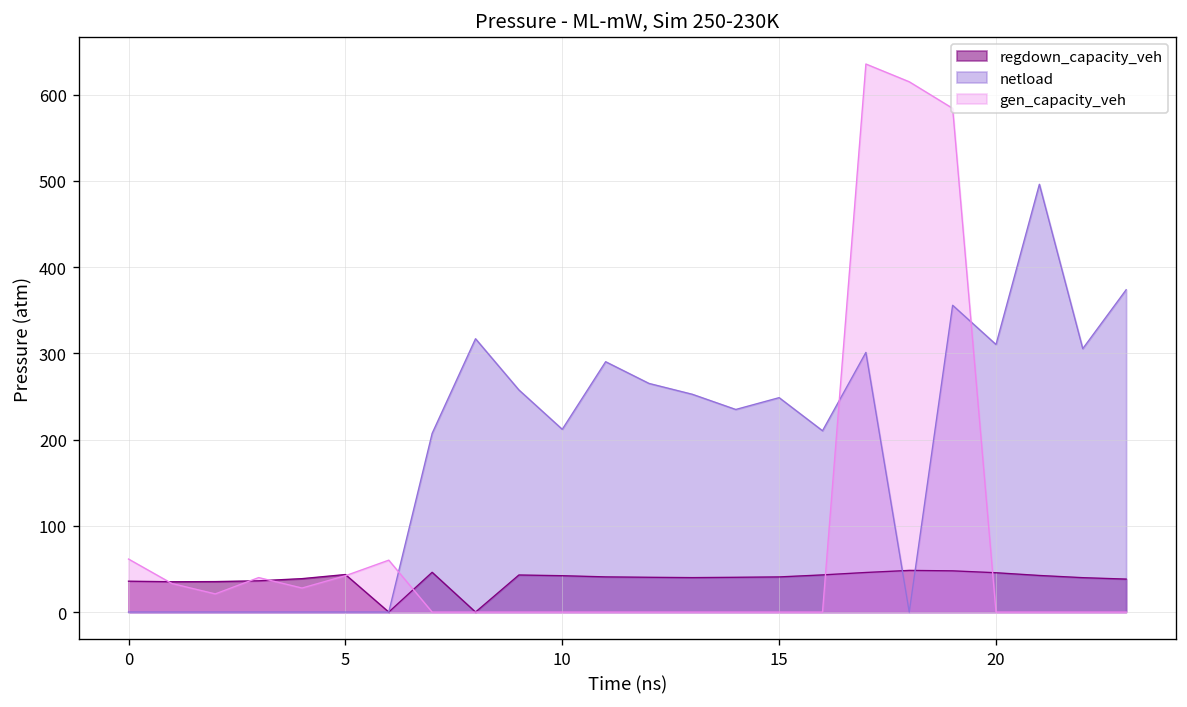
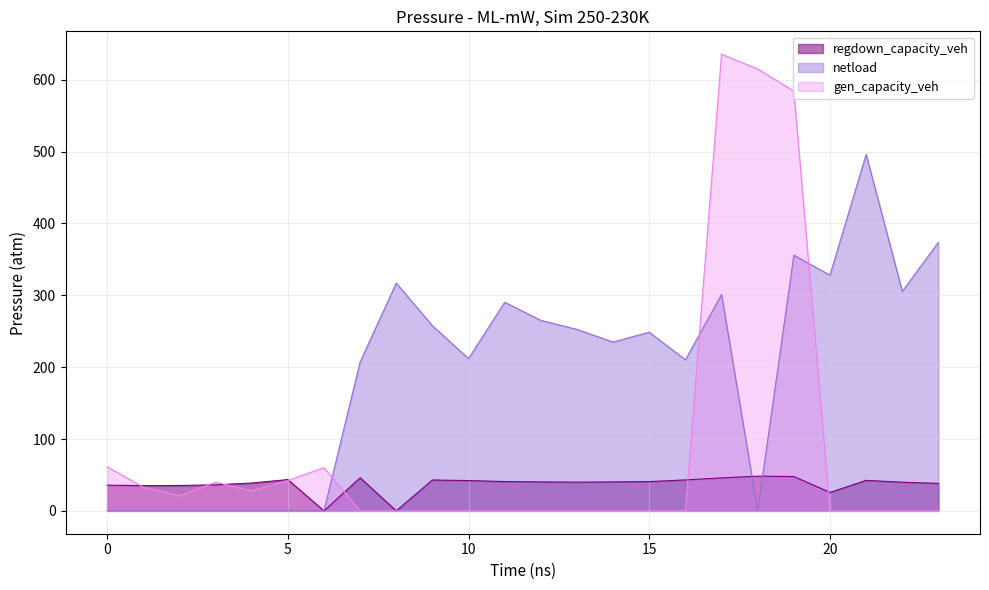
regdown_capacity_veh, 20: 50 -> 30
netload, 20: 310 -> 330
